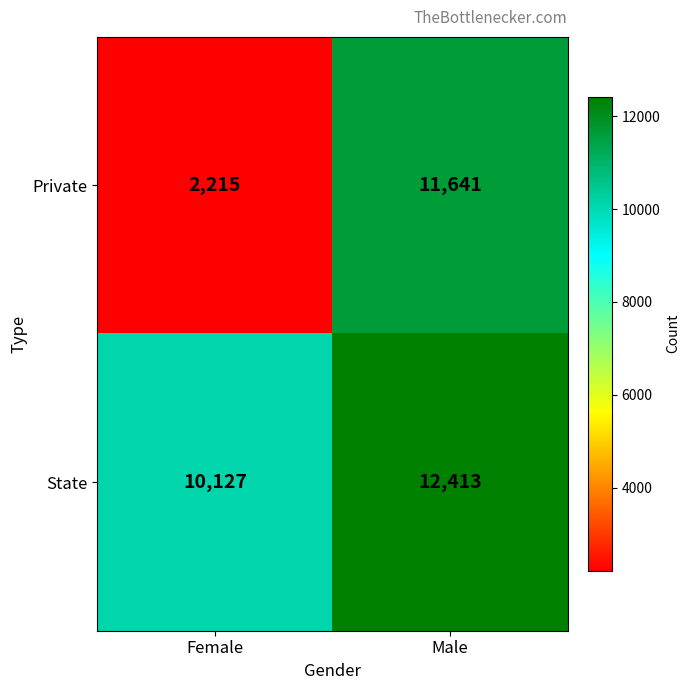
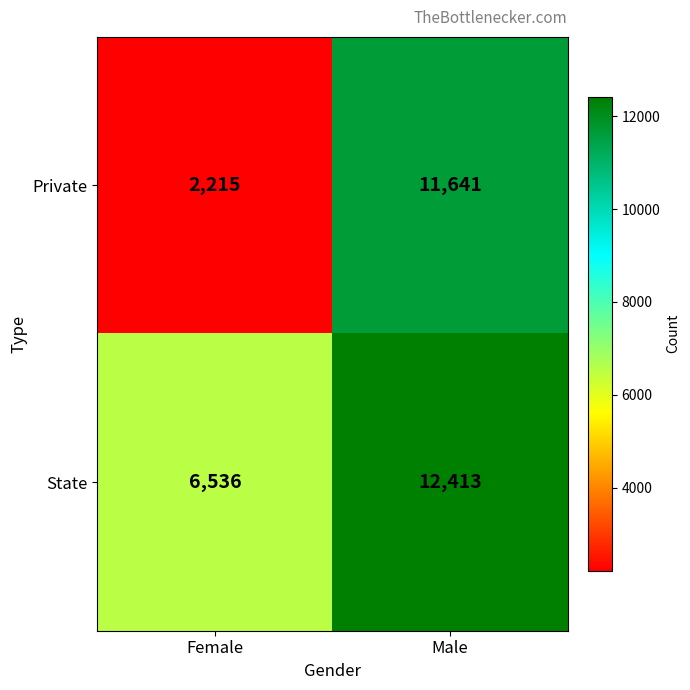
State, Female: 10,127 -> 6,536
